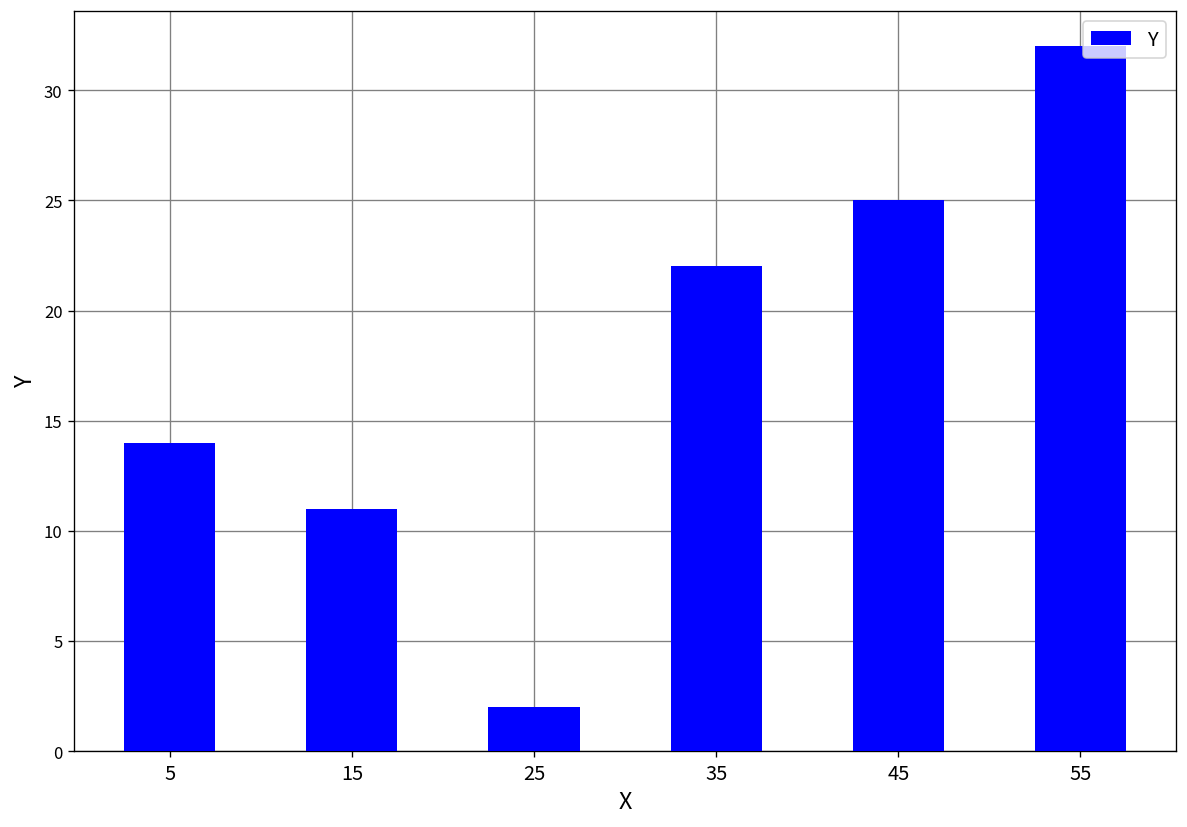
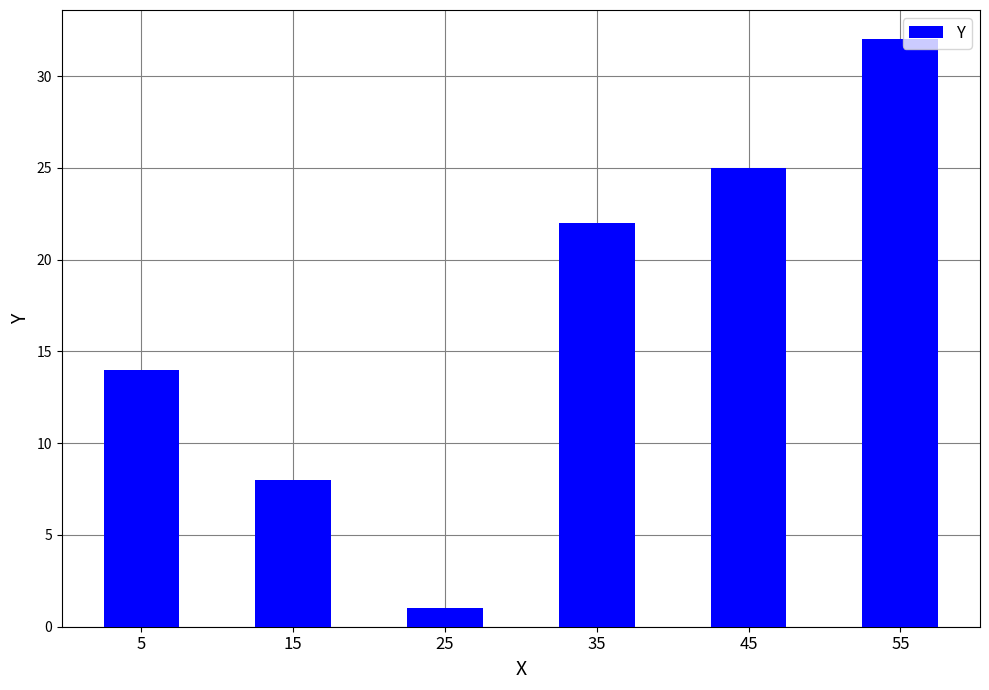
15: 11 -> 8
25: 2 -> 1
